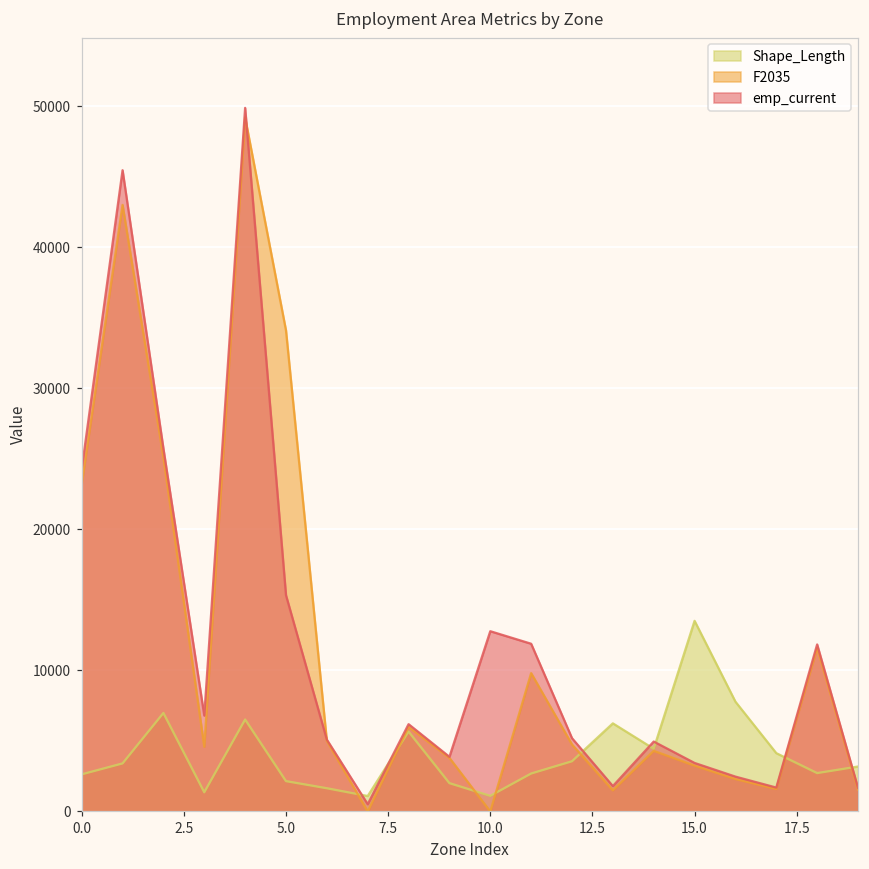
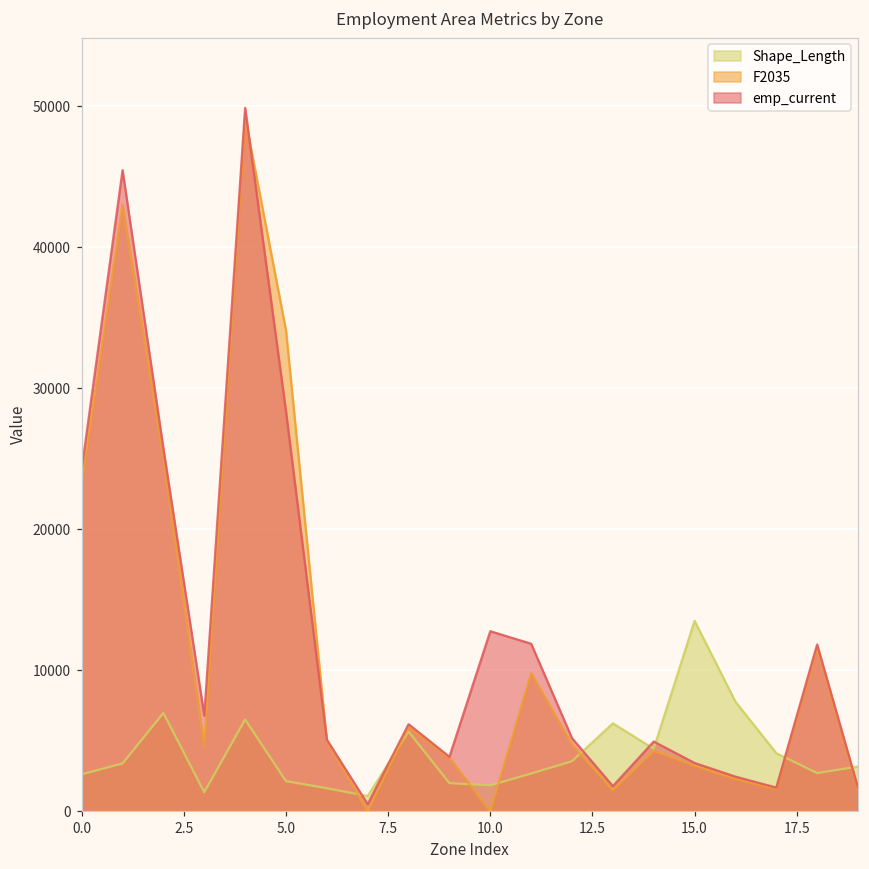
emp_current, 5.0: 15300 -> 28400
Shape_Length, 10.0: 1100 -> 1900
